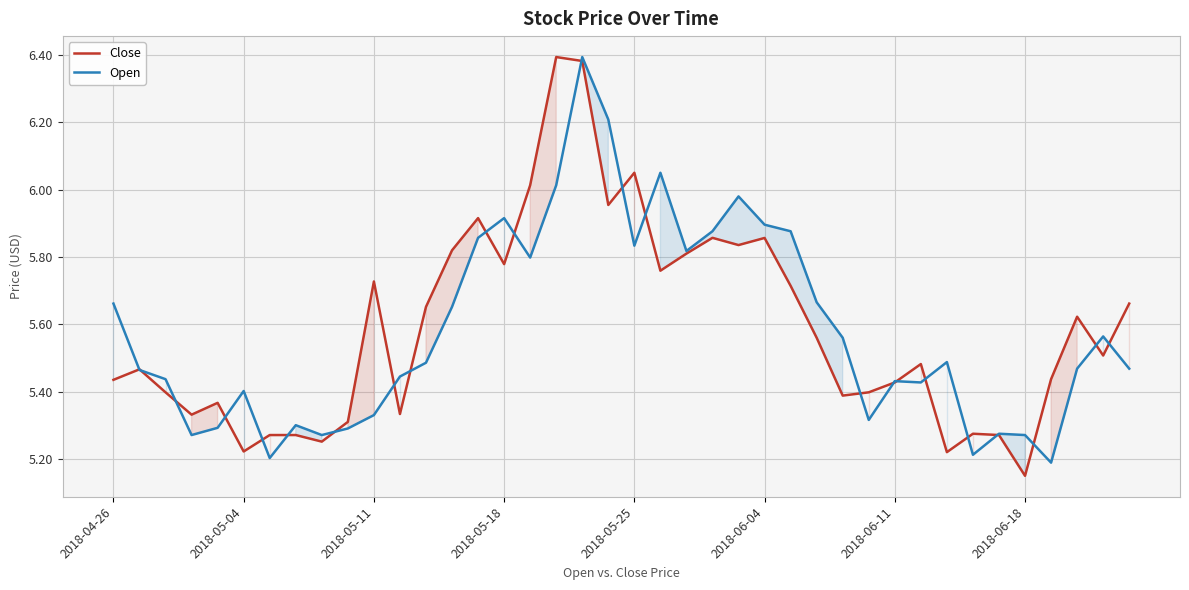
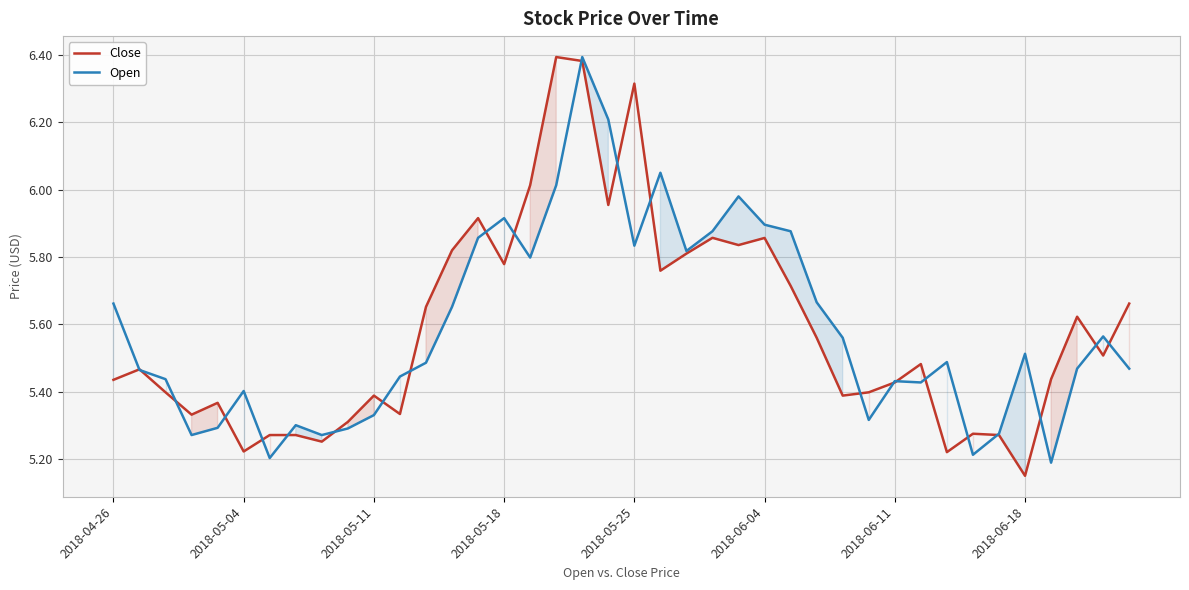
Close, 2018-05-11: 5.73 -> 5.39
Close, 2018-05-25: 6.05 -> 6.31
Open, 2018-06-18: 5.27 -> 5.51
